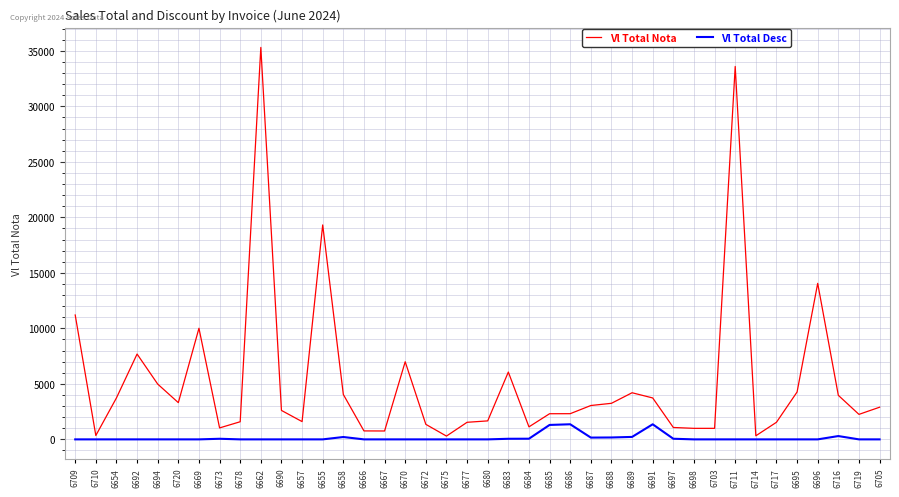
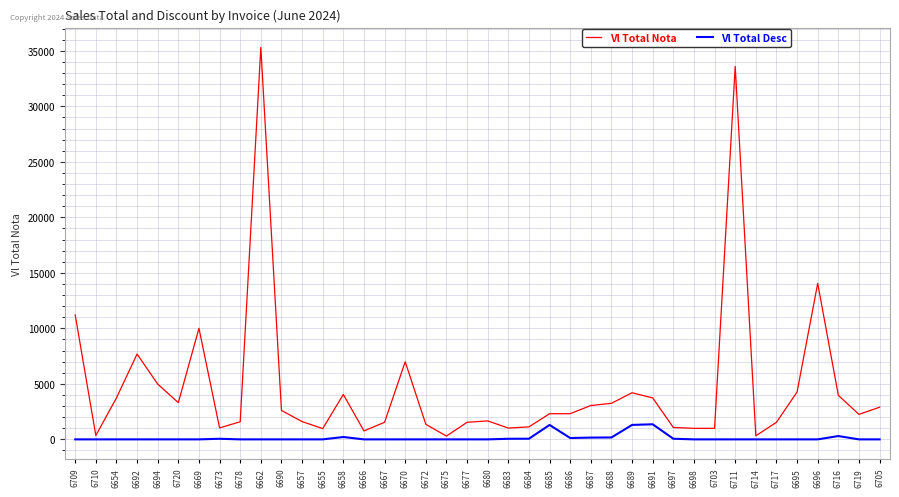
Vl Total Nota, 6655: 19300 -> 1000
Vl Total Nota, 6667: 800 -> 1500
Vl Total Nota, 6683: 6100 -> 1000
Vl Total Desc, 6686: 1400 -> 100
Vl Total Desc, 6689: 200 -> 1300
